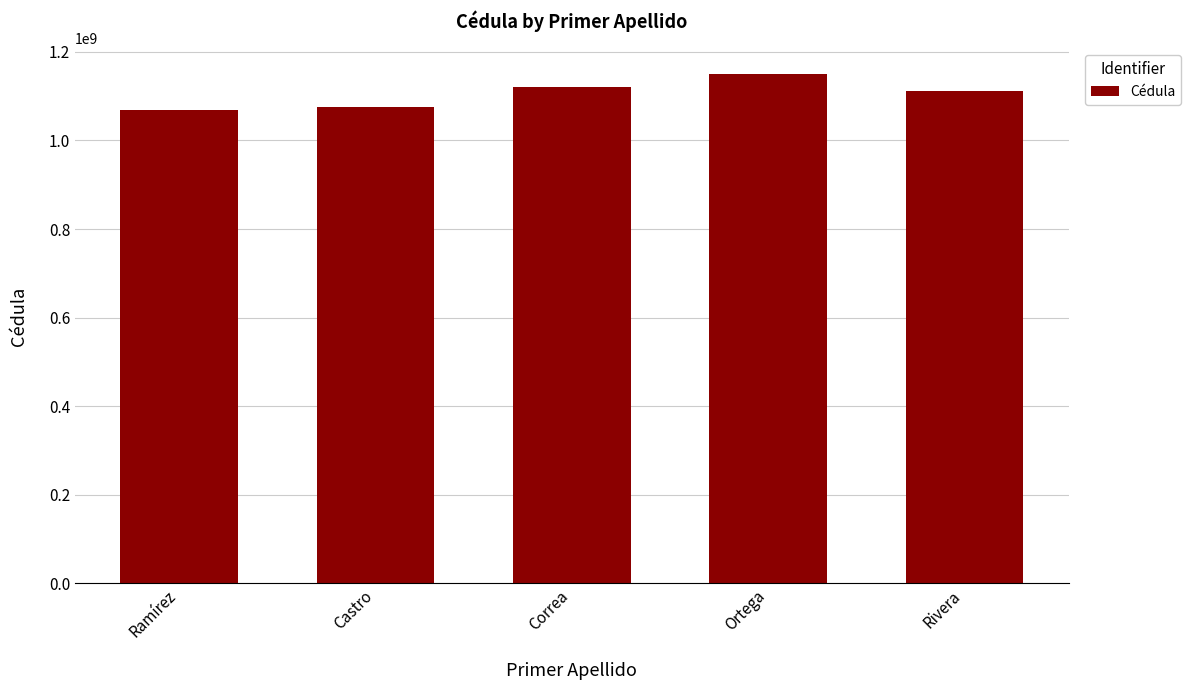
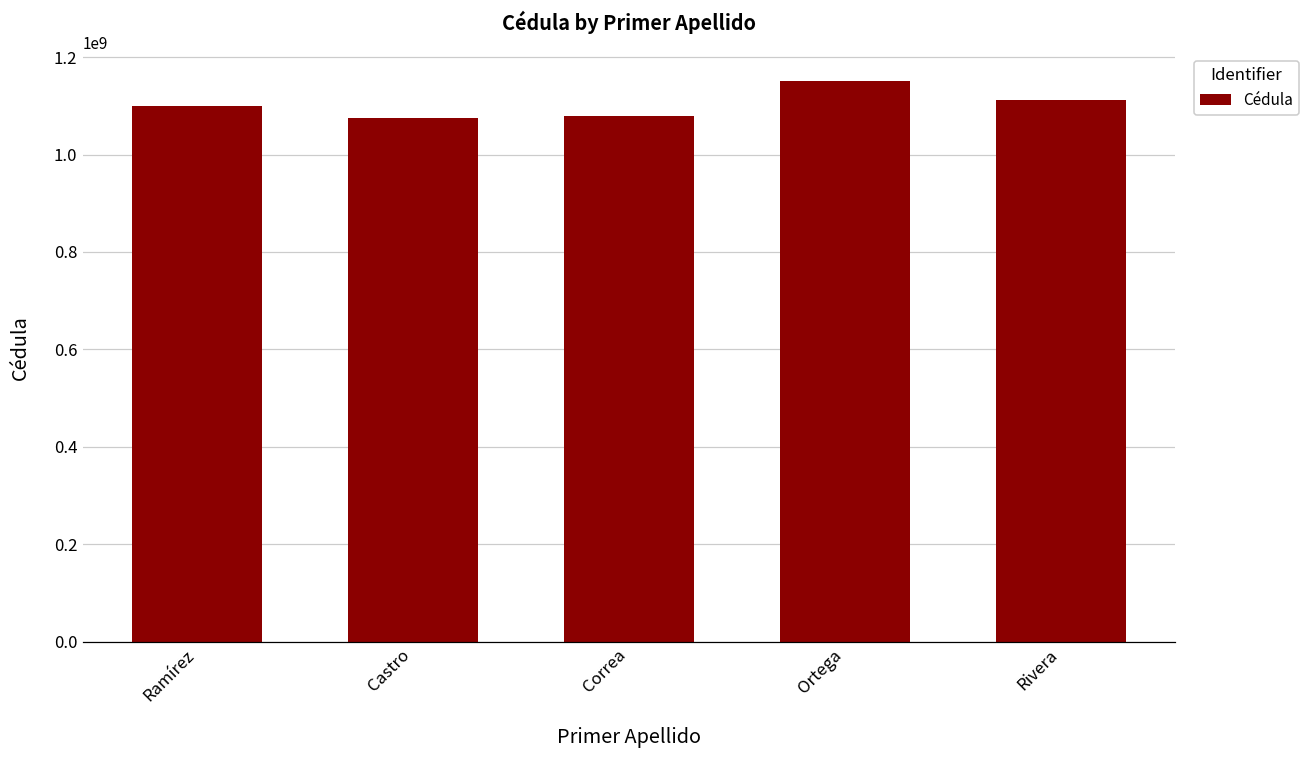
Ramírez: 1070000000 -> 1100000000
Correa: 1120000000 -> 1080000000
